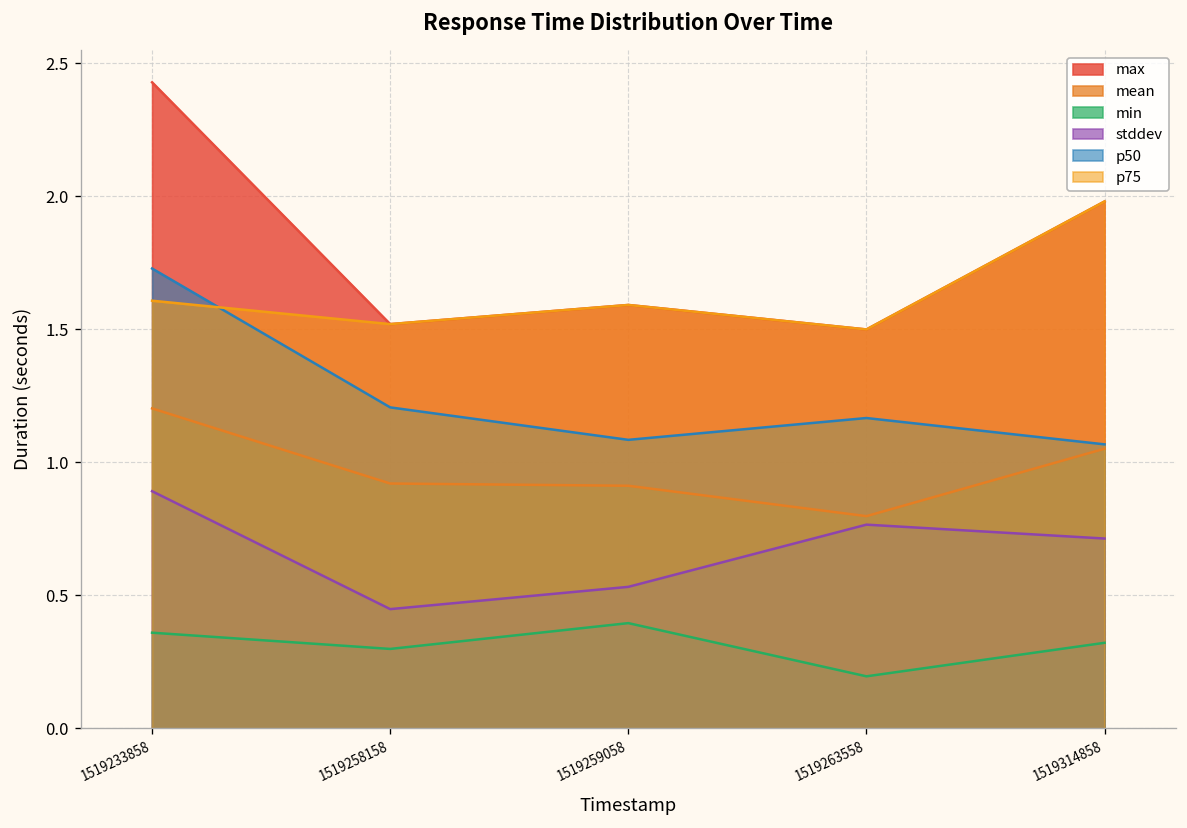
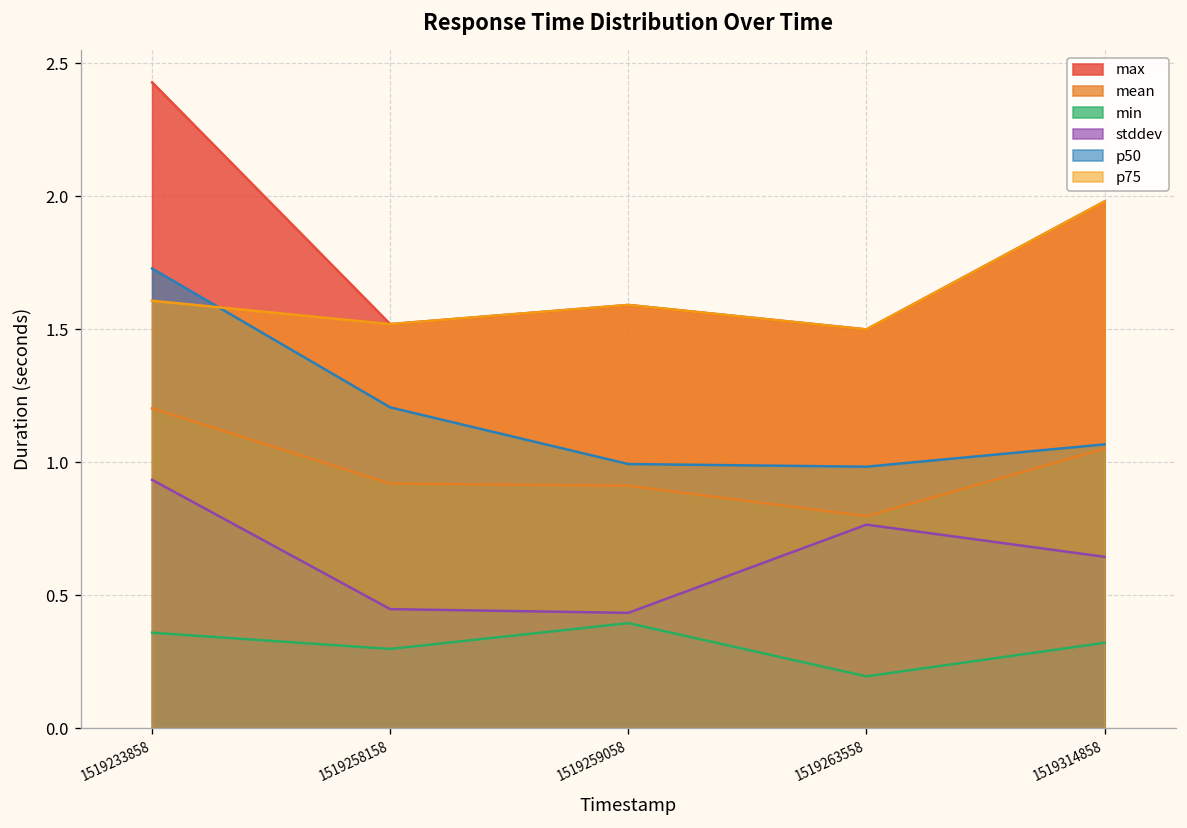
stddev, 1519233858: 0.89 -> 0.93
stddev, 1519259058: 0.53 -> 0.43
p50, 1519259058: 1.09 -> 0.99
p50, 1519263558: 1.17 -> 0.98
stddev, 1519314858: 0.71 -> 0.65
